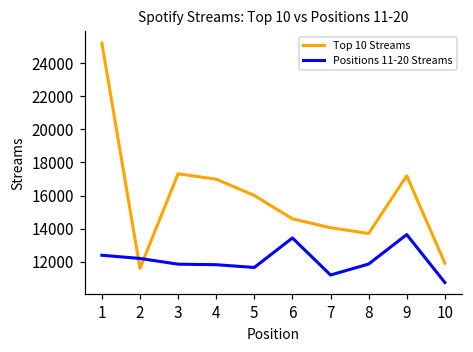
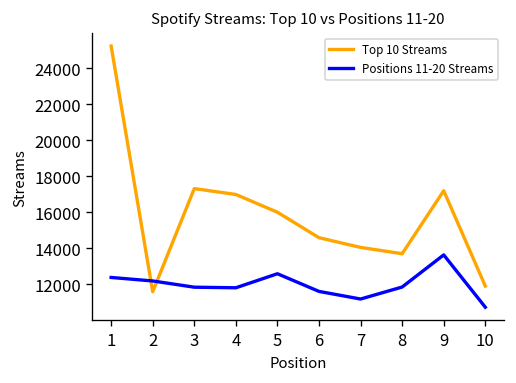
Positions 11-20 Streams, 5: 11600 -> 12600
Positions 11-20 Streams, 6: 13400 -> 11600
